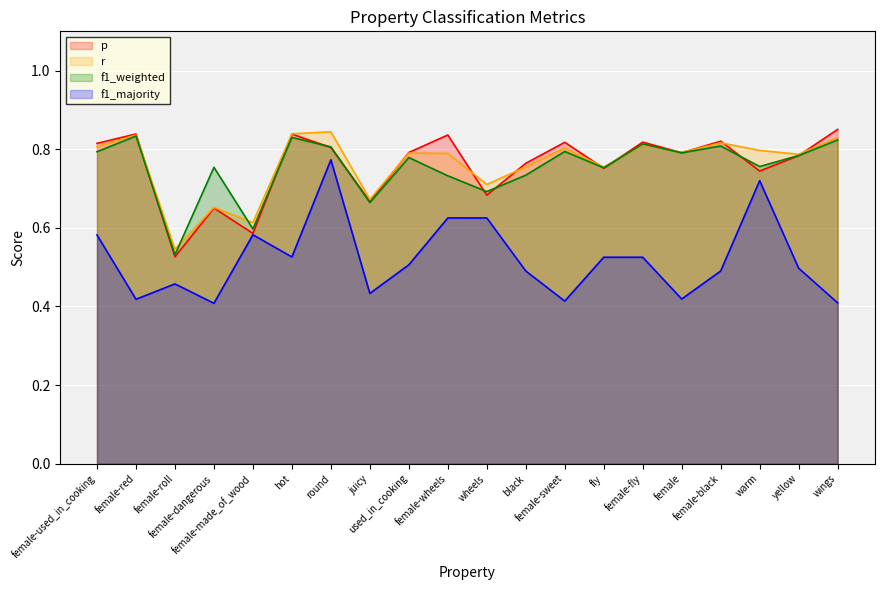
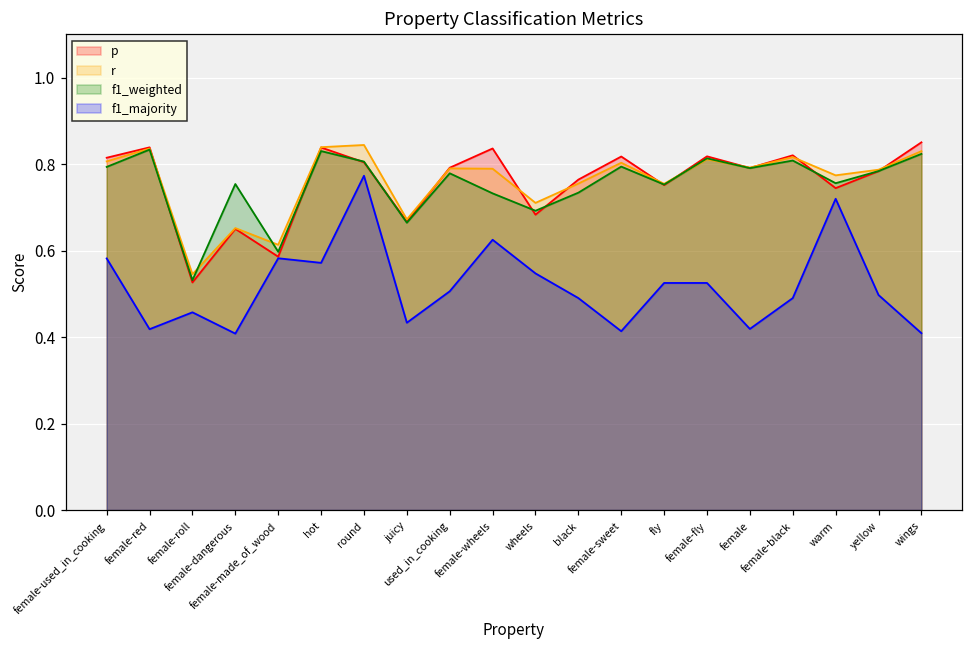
f1_majority, hot: 0.53 -> 0.57
f1_majority, wheels: 0.63 -> 0.55
r, warm: 0.80 -> 0.77
